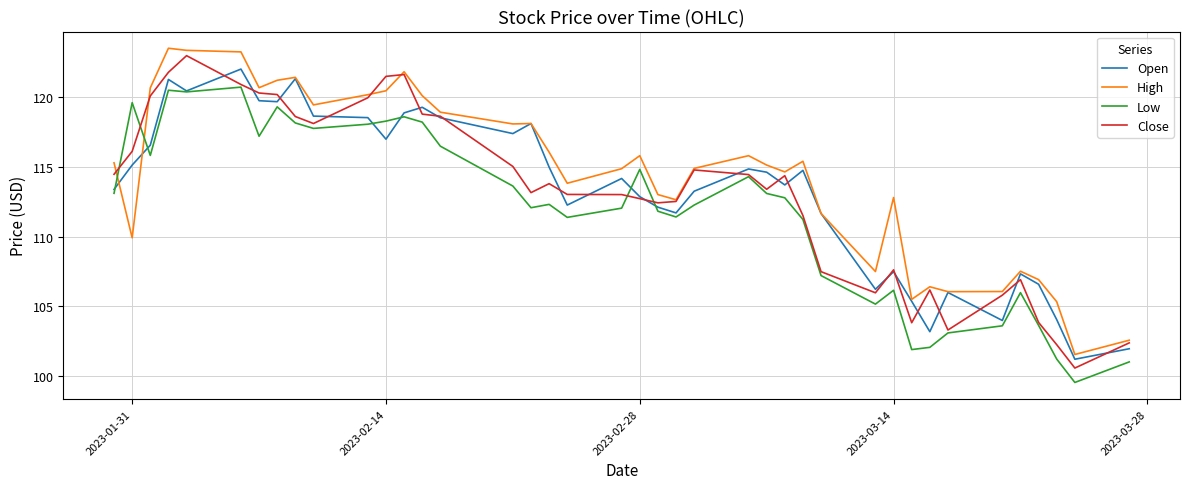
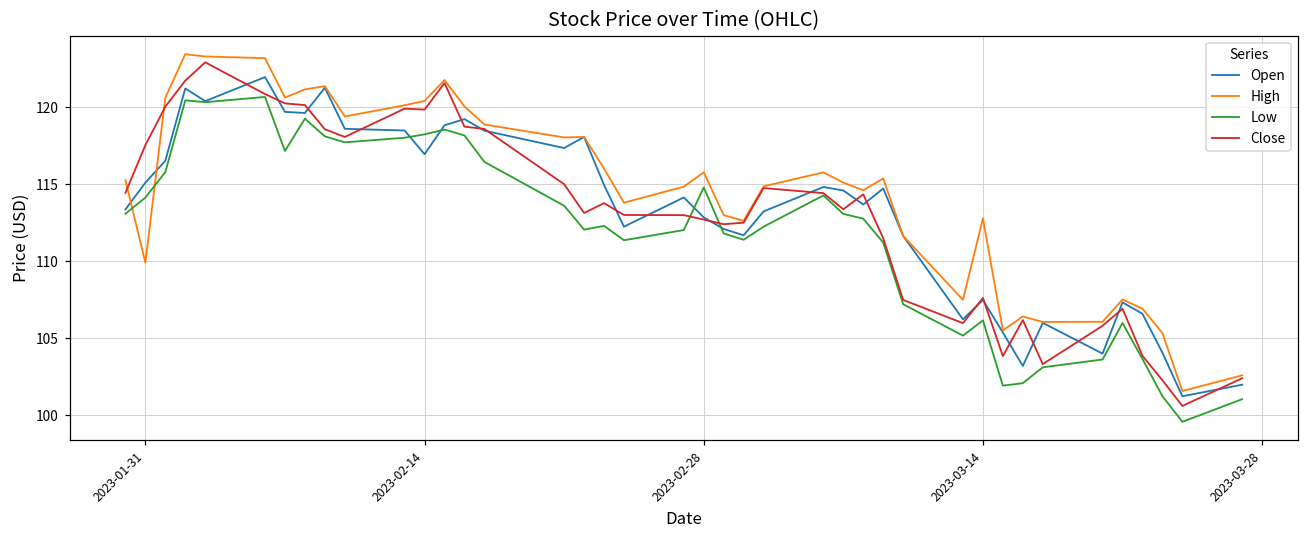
Low, 2023-01-31: 119.6 -> 114.1
Close, 2023-01-31: 116.1 -> 117.6
Close, 2023-02-14: 121.5 -> 119.9
